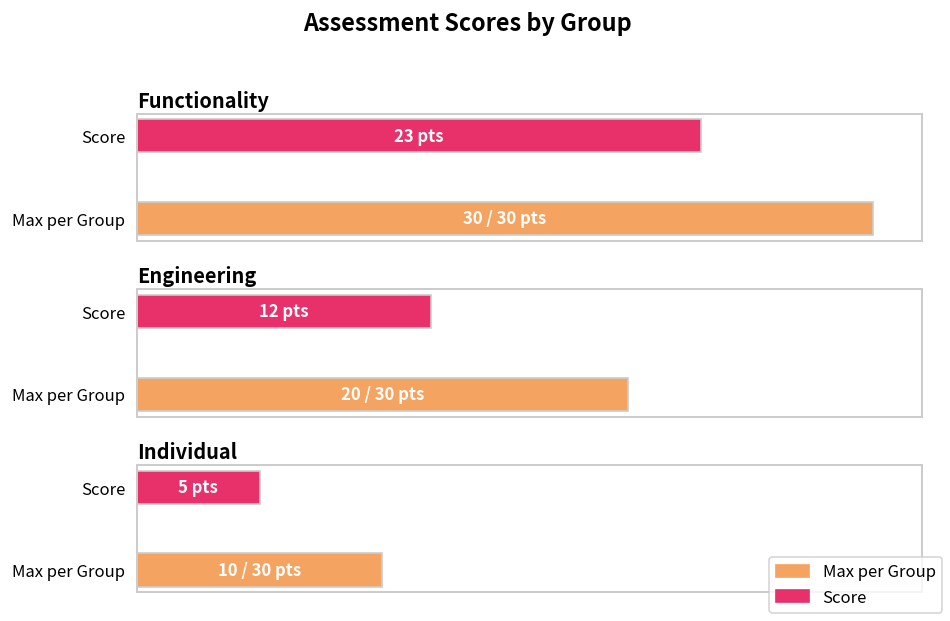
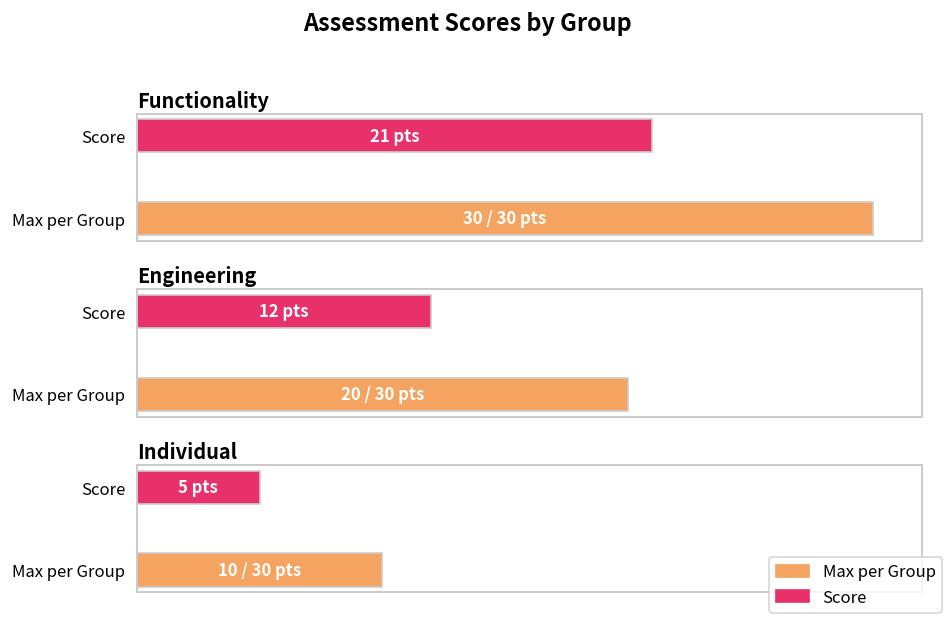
Functionality, Score: 23 -> 21
